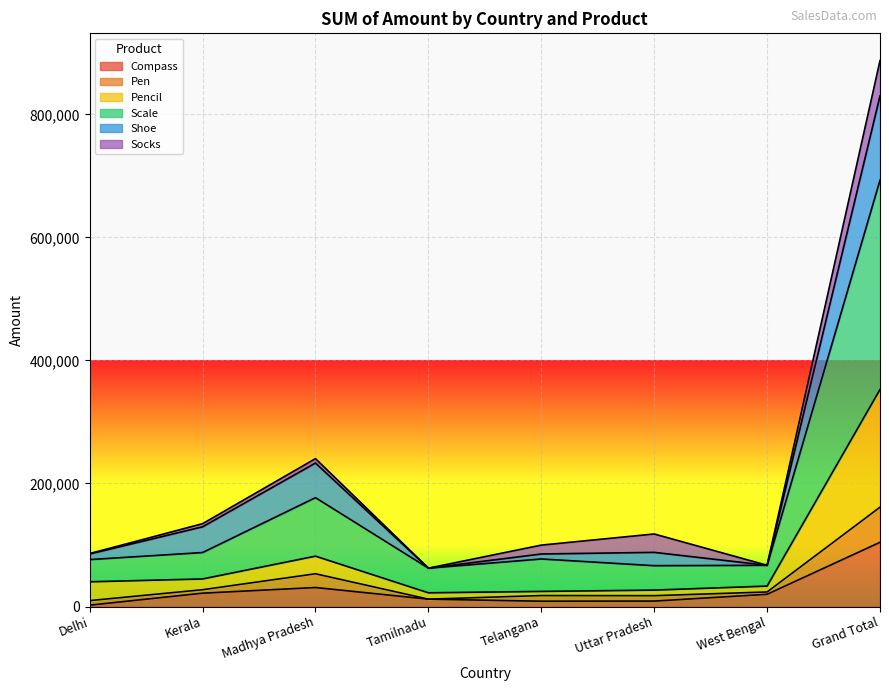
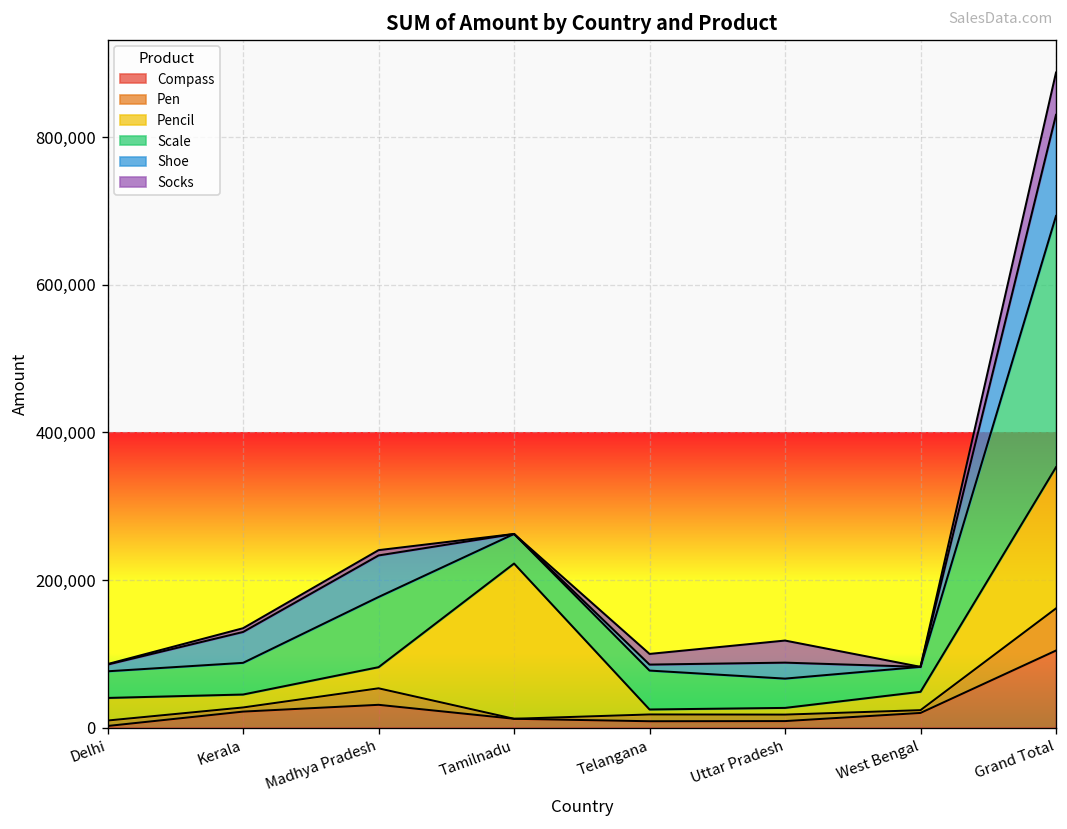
Pencil, Tamilnadu: 10,000 -> 210,000
Pencil, West Bengal: 10,000 -> 20,000
